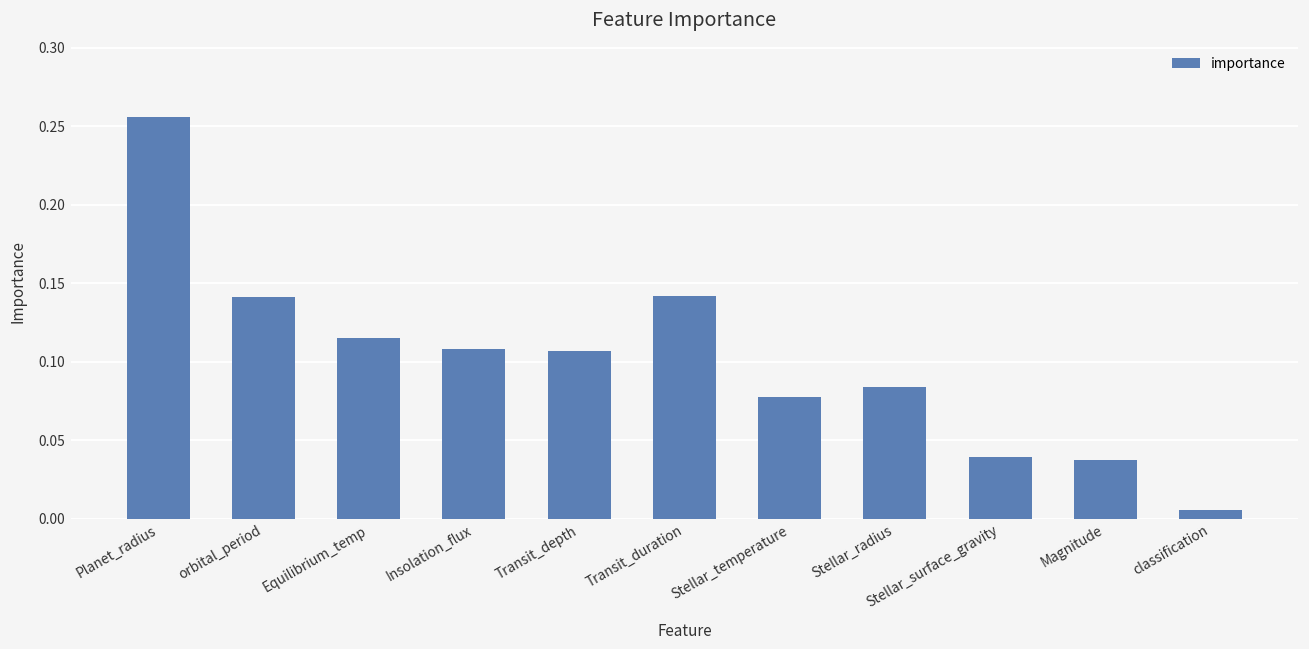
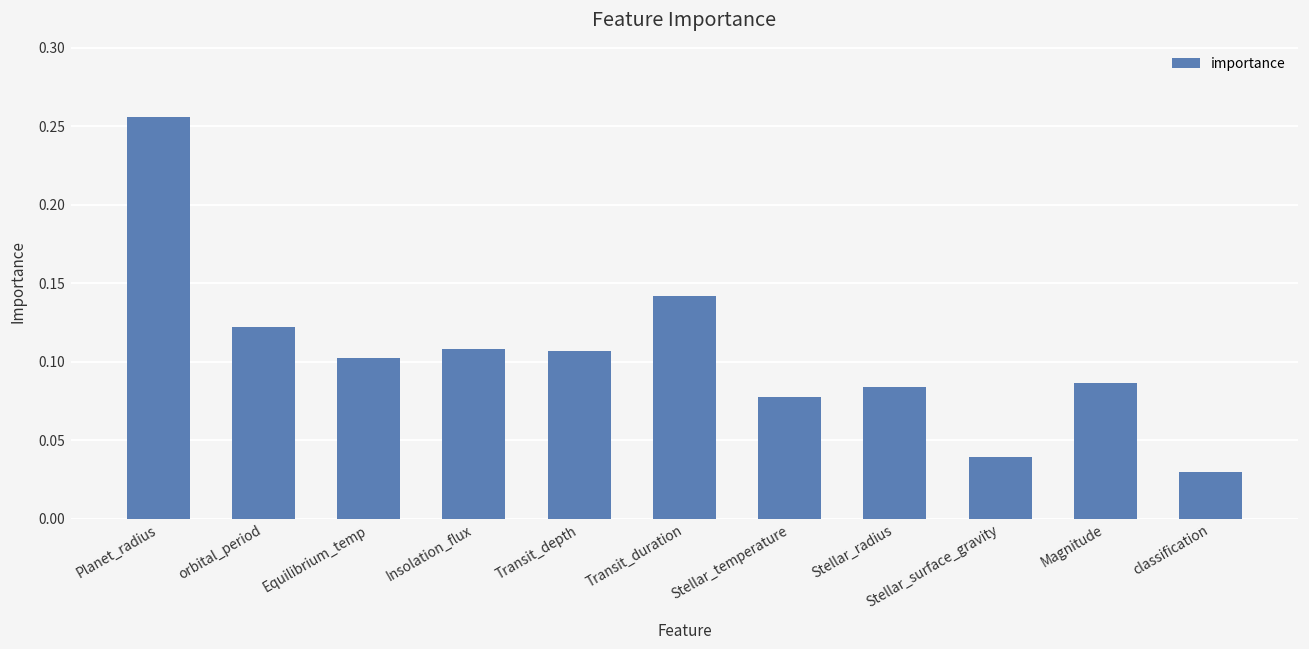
orbital_period: 0.142 -> 0.122
Equilibrium_temp: 0.115 -> 0.102
Magnitude: 0.037 -> 0.086
classification: 0.005 -> 0.030
